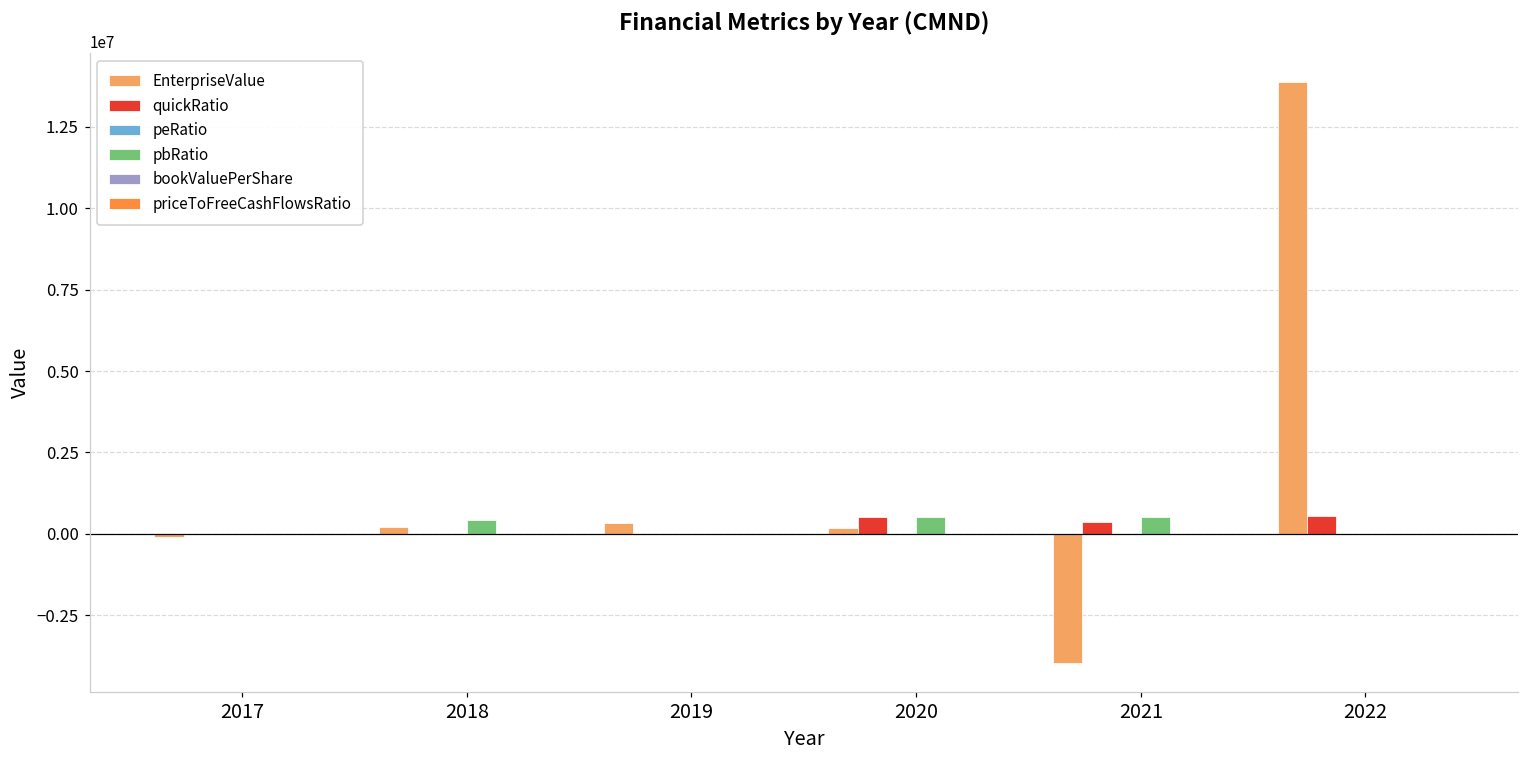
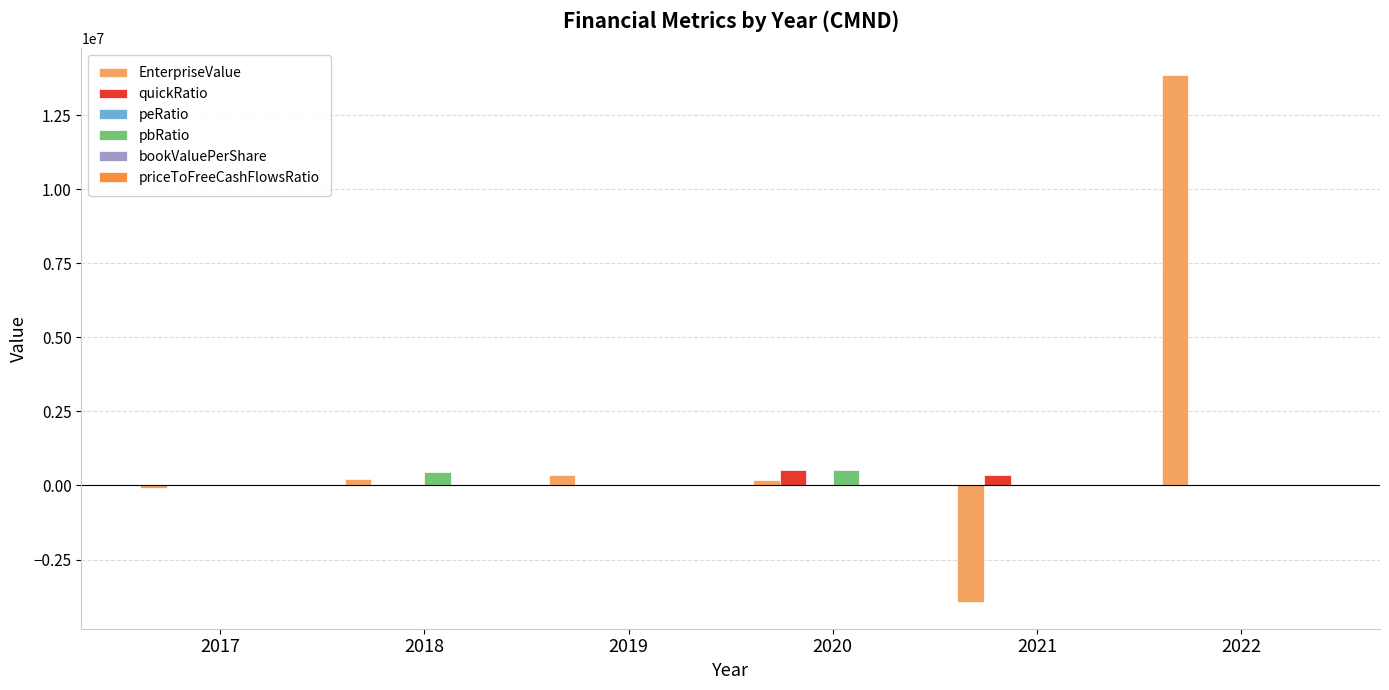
pbRatio, 2021: 500000 -> 0
quickRatio, 2022: 600000 -> 0
